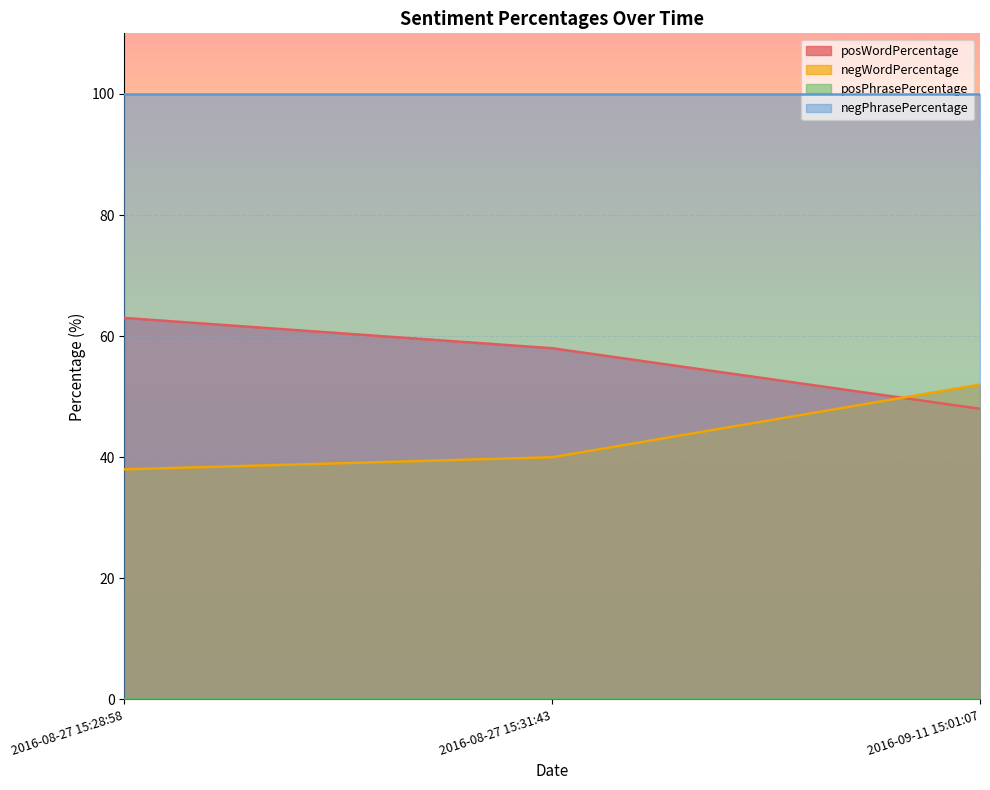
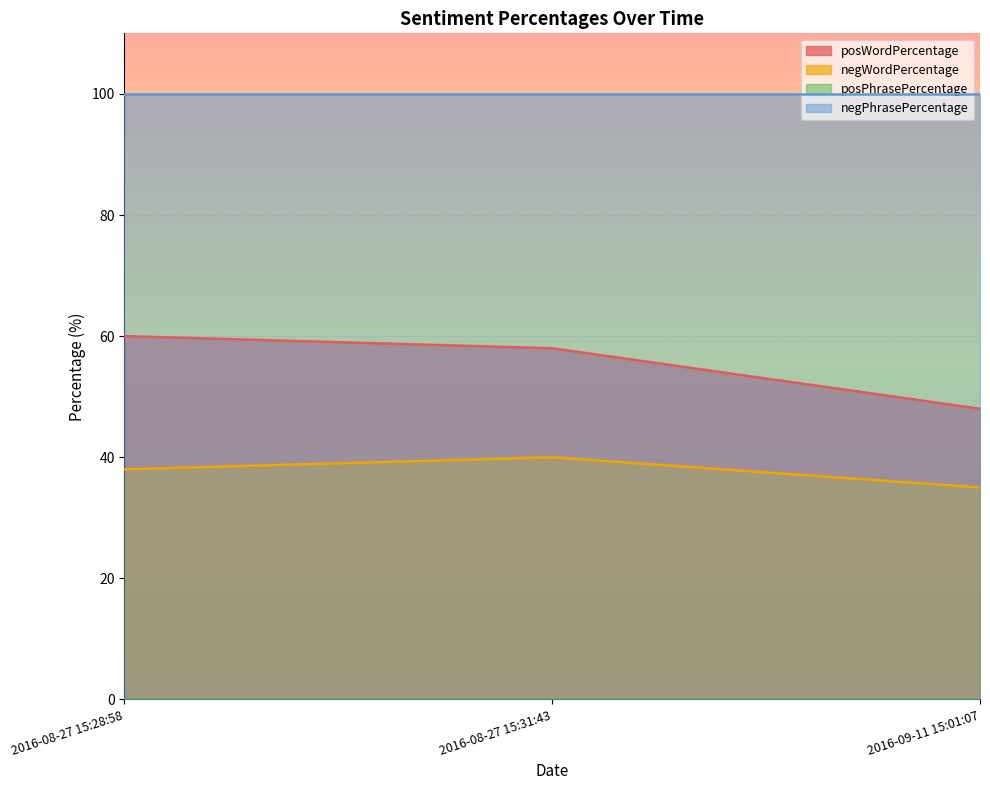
posWordPercentage, 2016-08-27 15:28:58: 63 -> 60
negWordPercentage, 2016-09-11 15:01:07: 52 -> 35
